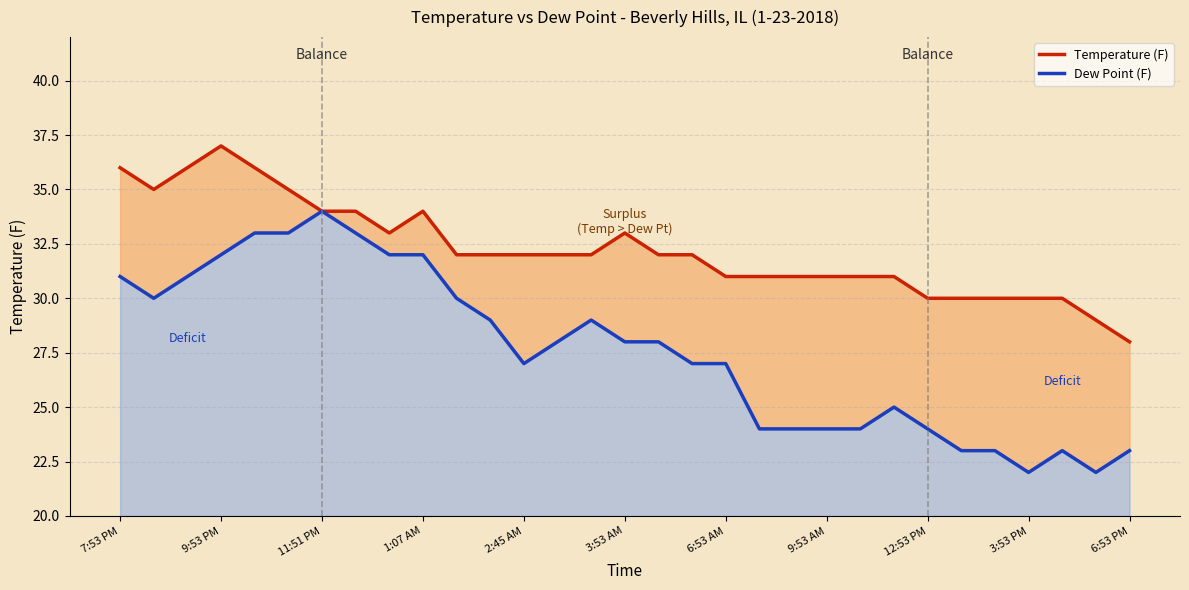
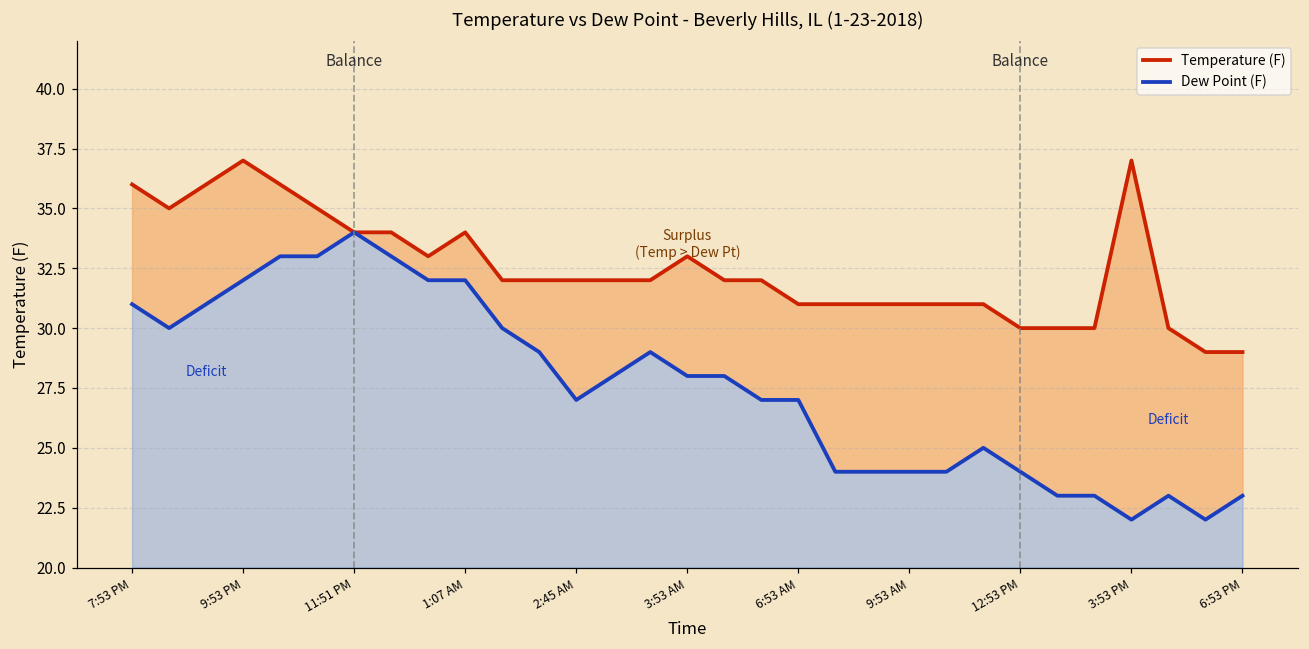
Temperature (F), 3:53 PM: 30 -> 37
Temperature (F), 6:53 PM: 28 -> 29
